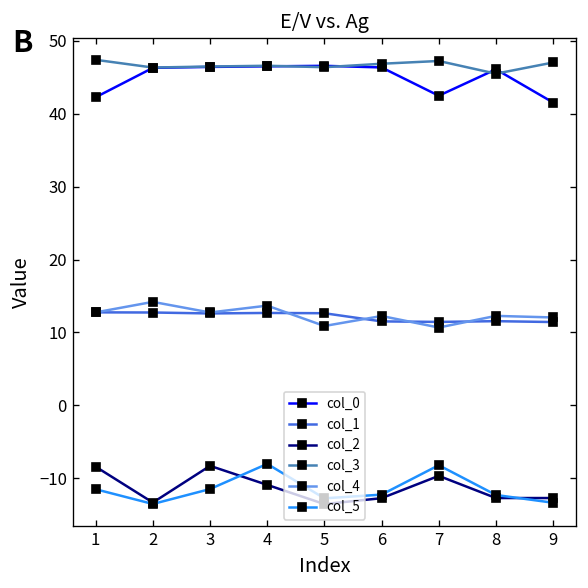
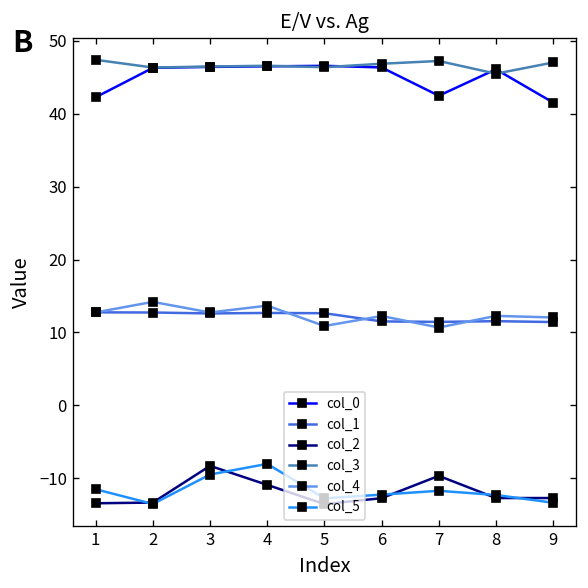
col_2, 1: -8 -> -13
col_5, 3: -11 -> -9
col_5, 7: -8 -> -12
